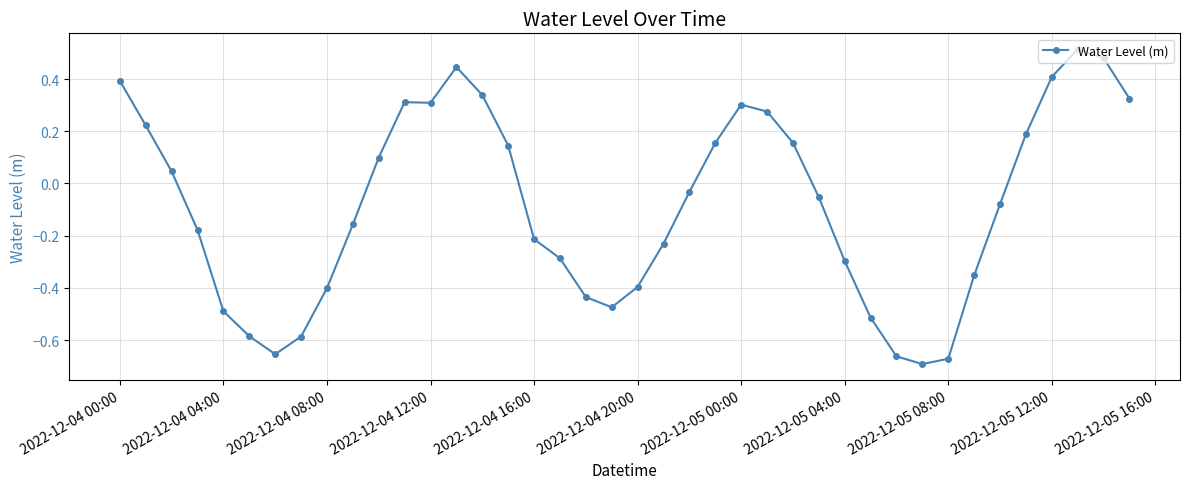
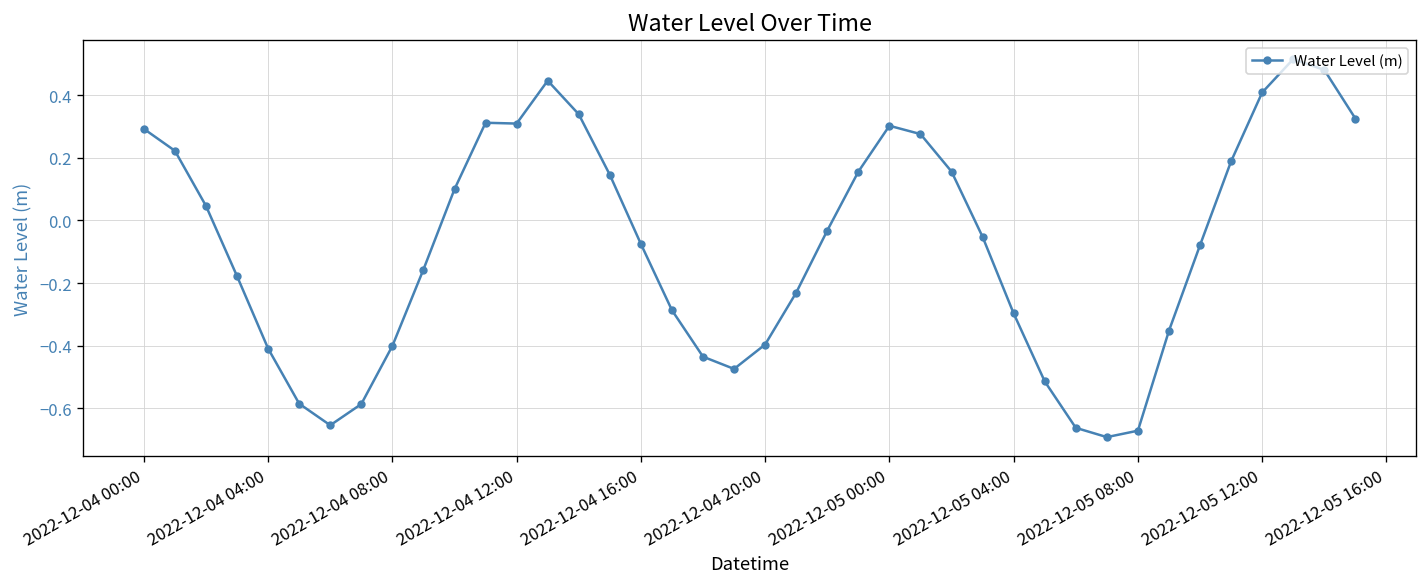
2022-12-04 00:00: 0.39 -> 0.29
2022-12-04 04:00: -0.49 -> -0.41
2022-12-04 16:00: -0.21 -> -0.08
